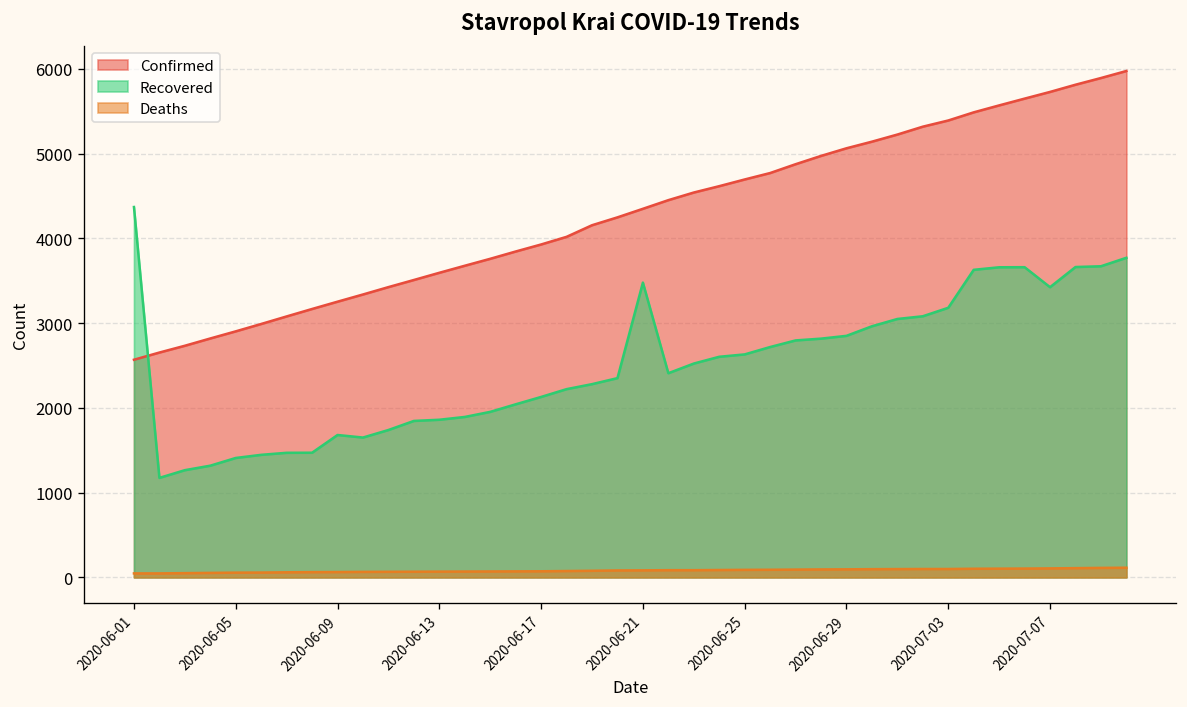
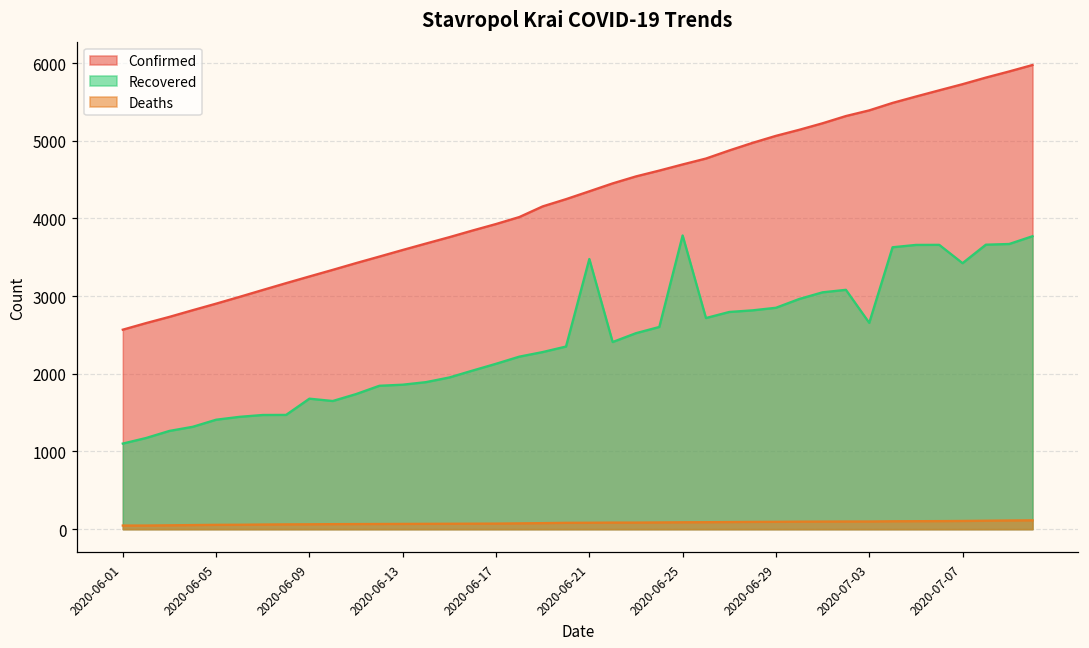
Recovered, 2020-06-01: 4400 -> 1100
Recovered, 2020-06-25: 2600 -> 3800
Recovered, 2020-07-03: 3200 -> 2700
